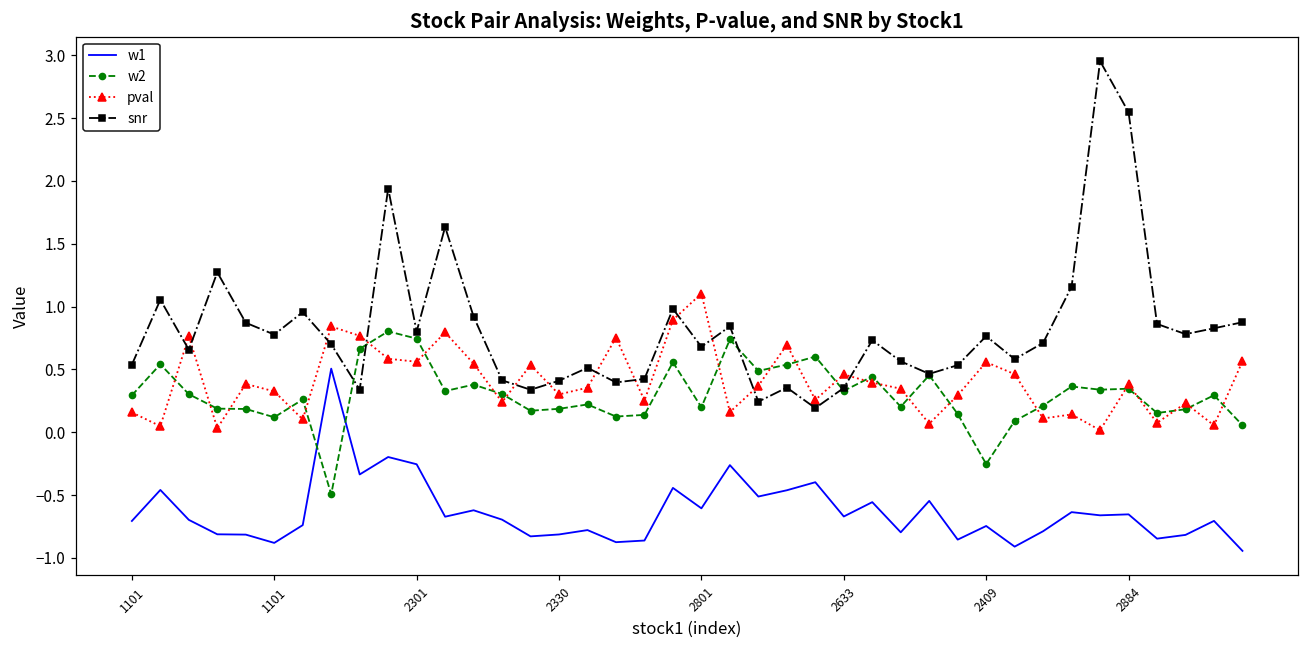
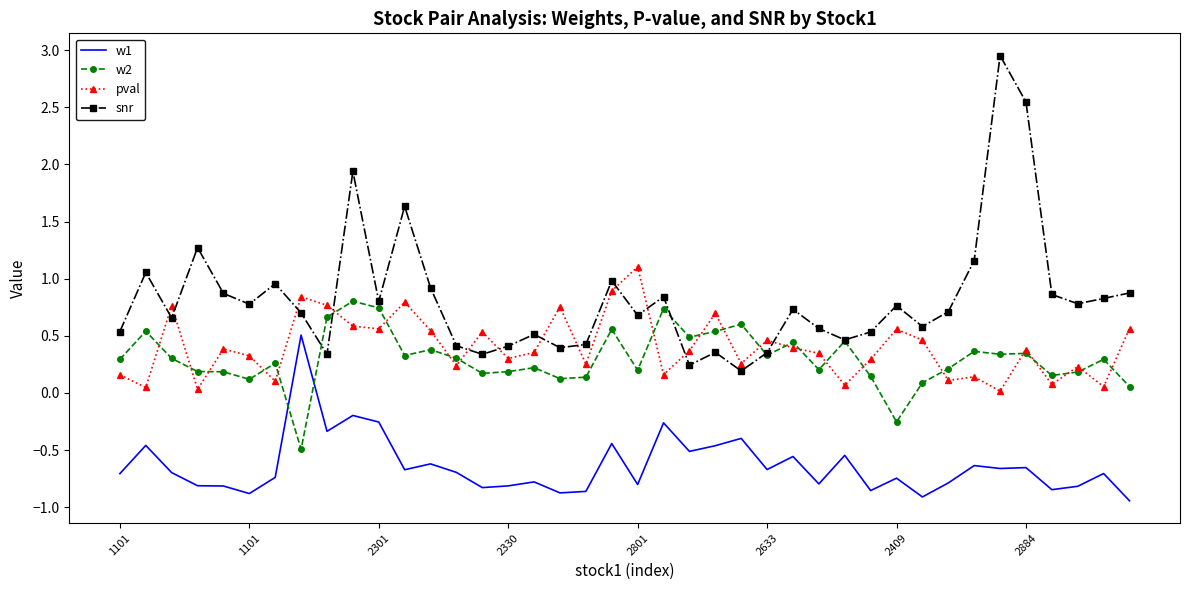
w1, 2801: -0.61 -> -0.80
